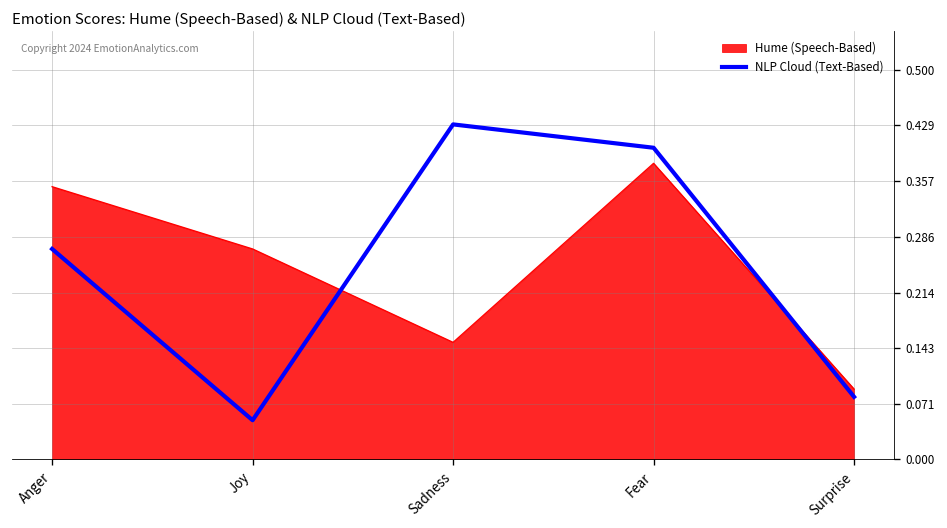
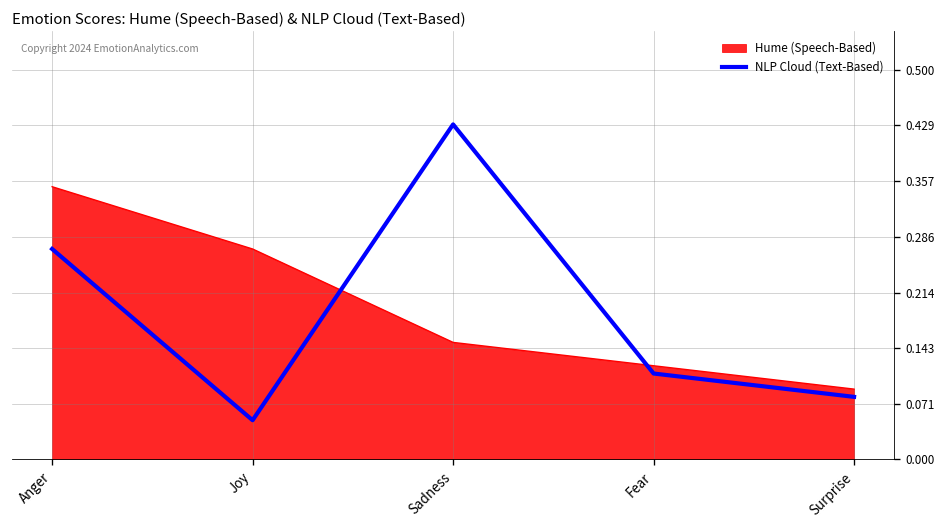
Hume (Speech-Based), Fear: 0.38 -> 0.12
NLP Cloud (Text-Based), Fear: 0.40 -> 0.11
